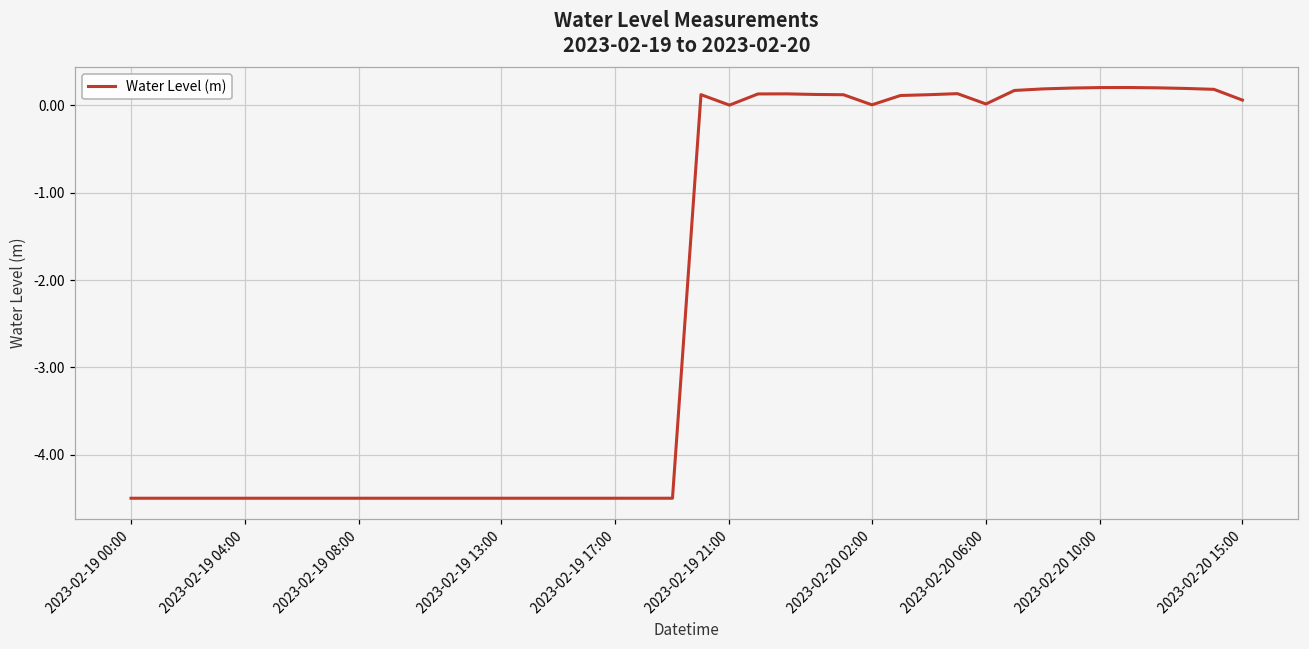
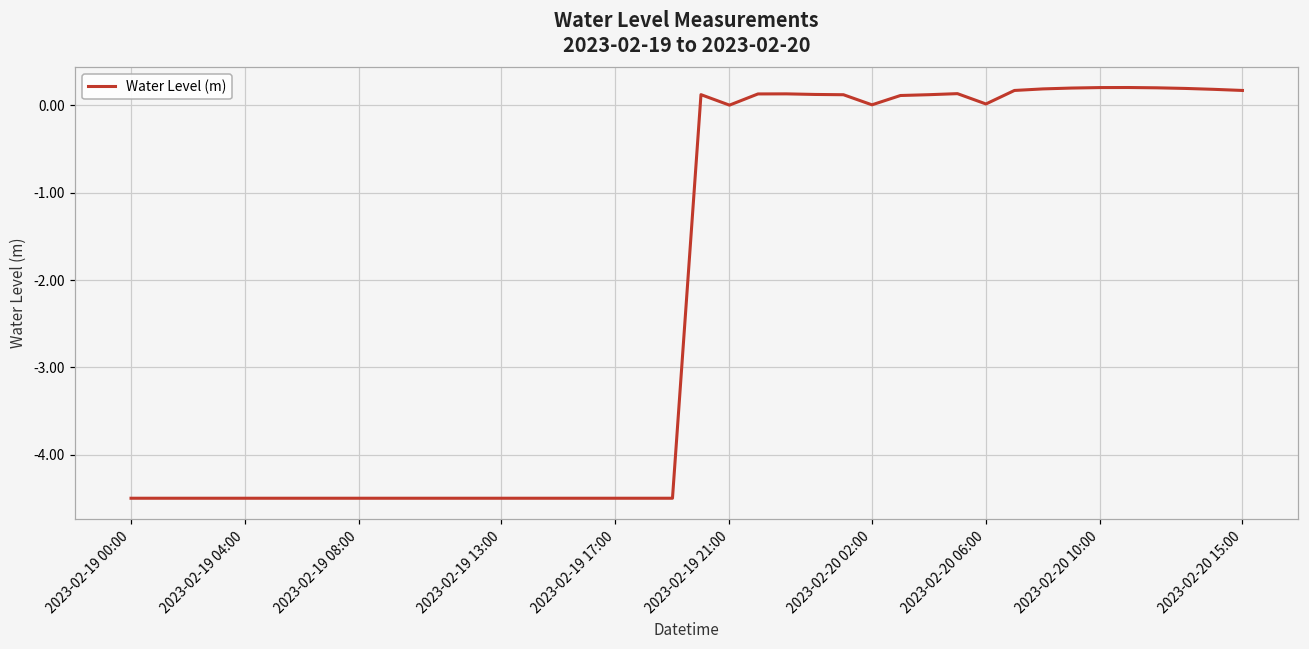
2023-02-20 15:00: 0.1 -> 0.2
